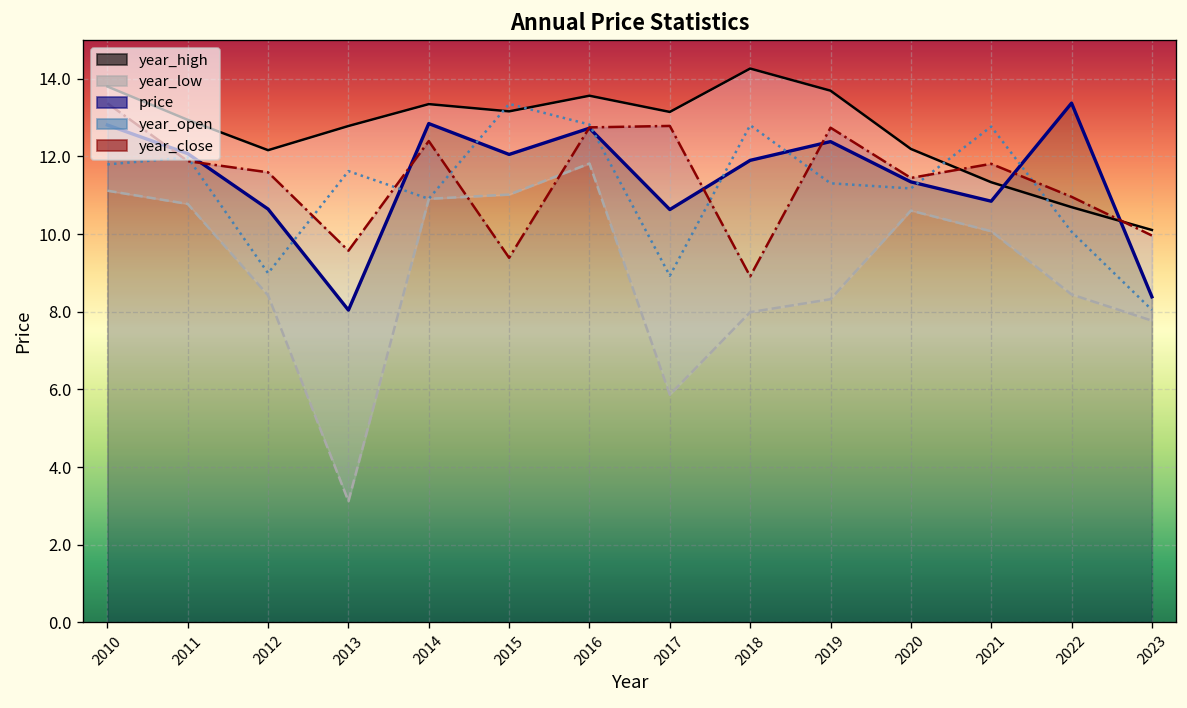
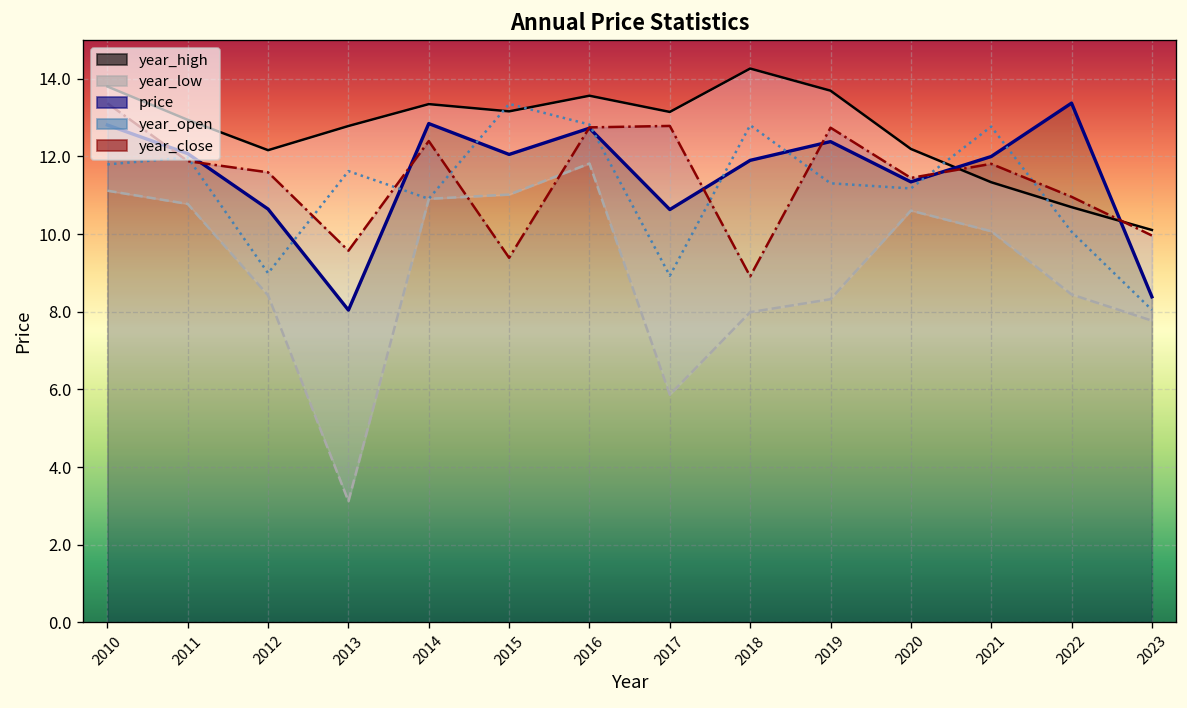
price, 2021: 10.8 -> 12.0
